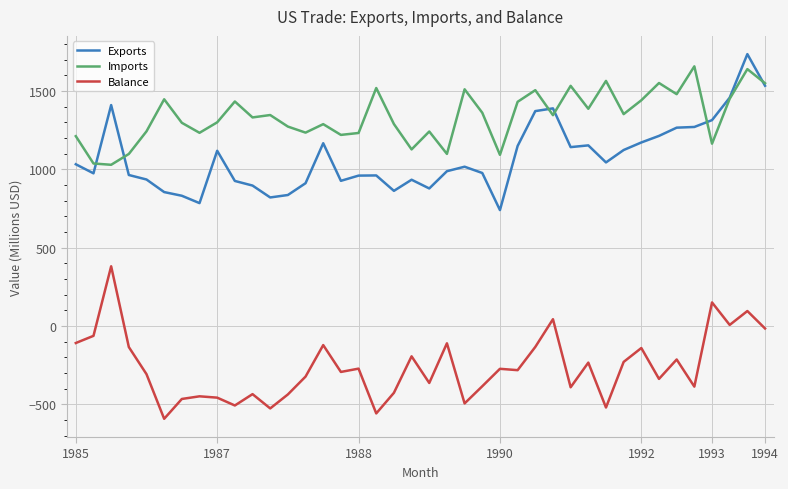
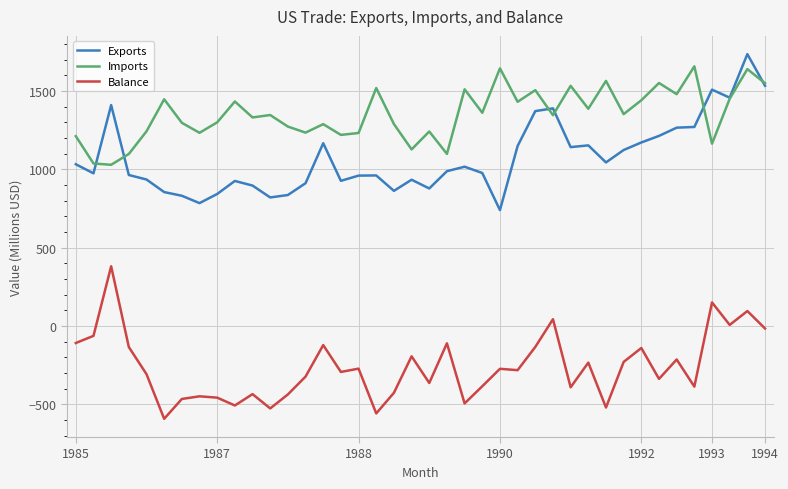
Exports, 1987: 1120 -> 840
Imports, 1990: 1090 -> 1640
Exports, 1993: 1310 -> 1510
